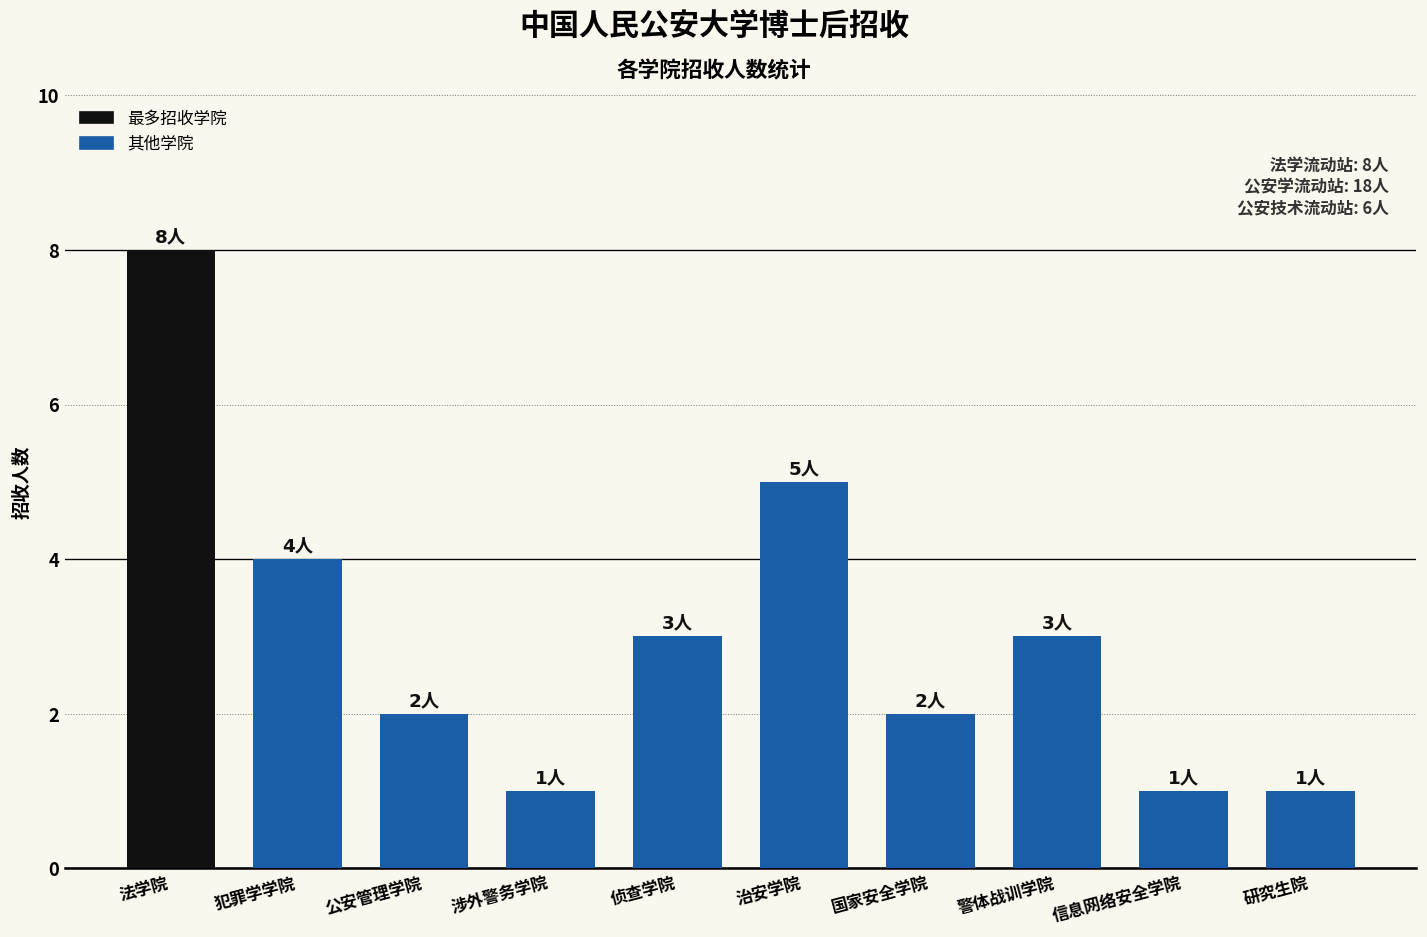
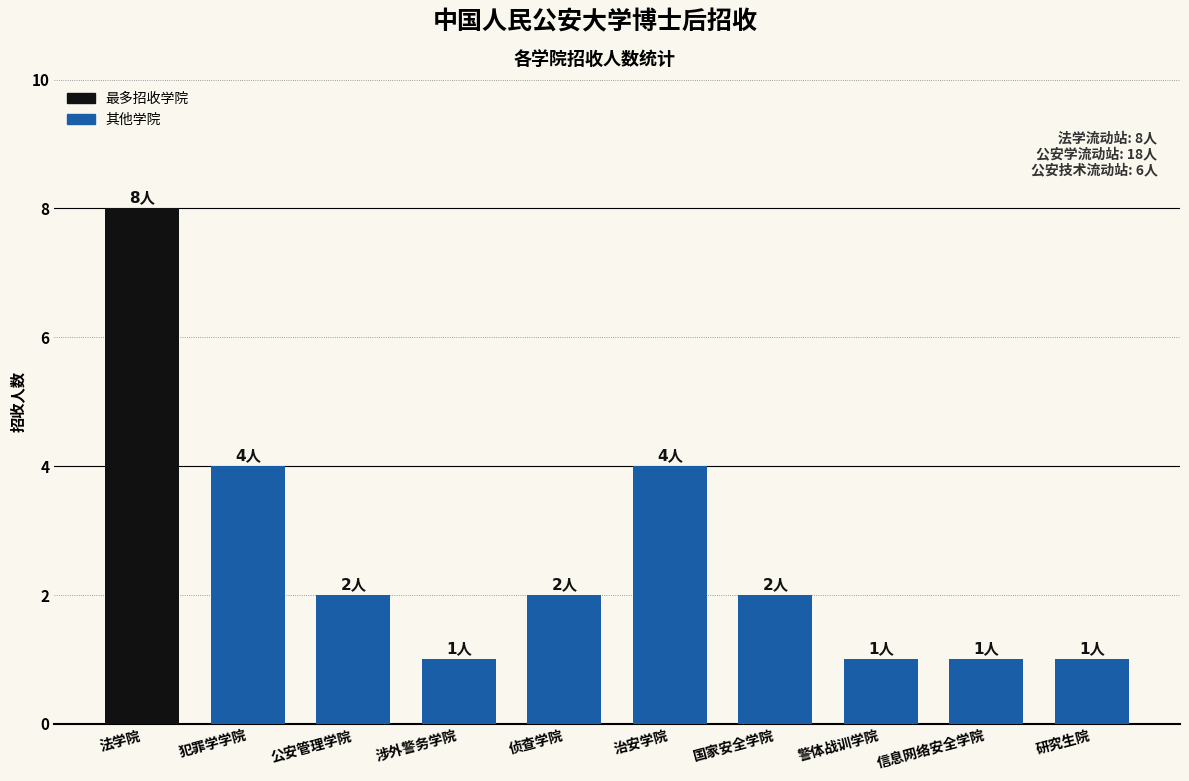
侦查学院: 3人 -> 2人
治安学院: 5人 -> 4人
警体战训学院: 3人 -> 1人
